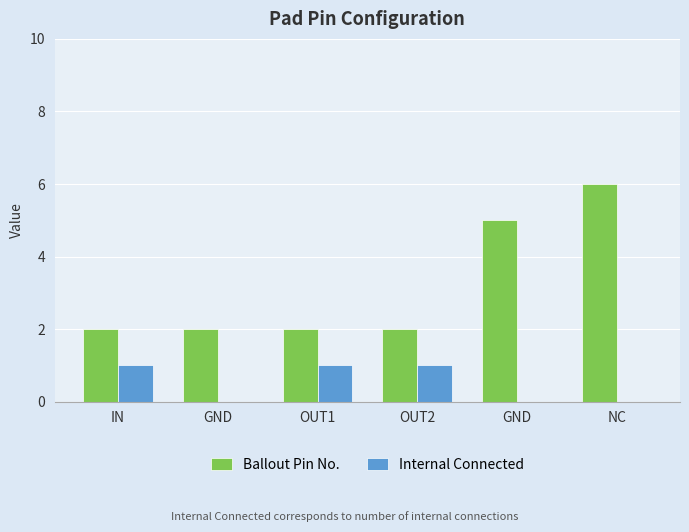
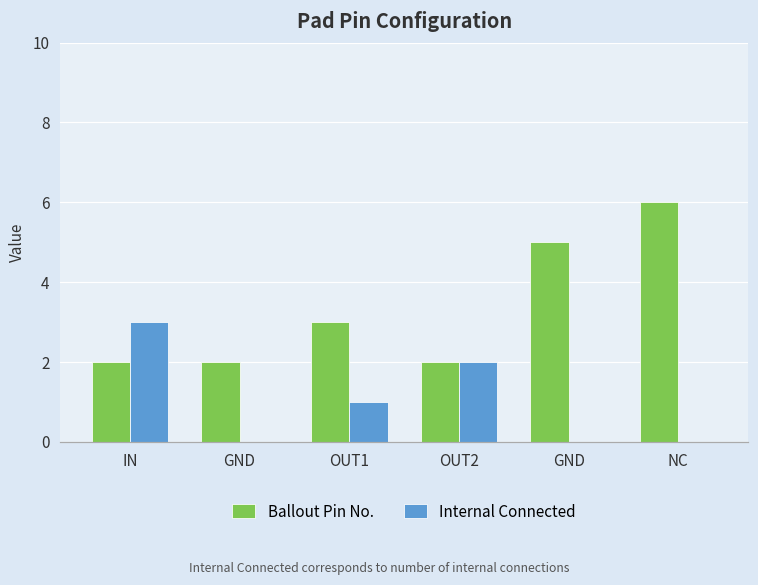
Internal Connected, IN: 1 -> 3
Ballout Pin No., OUT1: 2 -> 3
Internal Connected, OUT2: 1 -> 2
